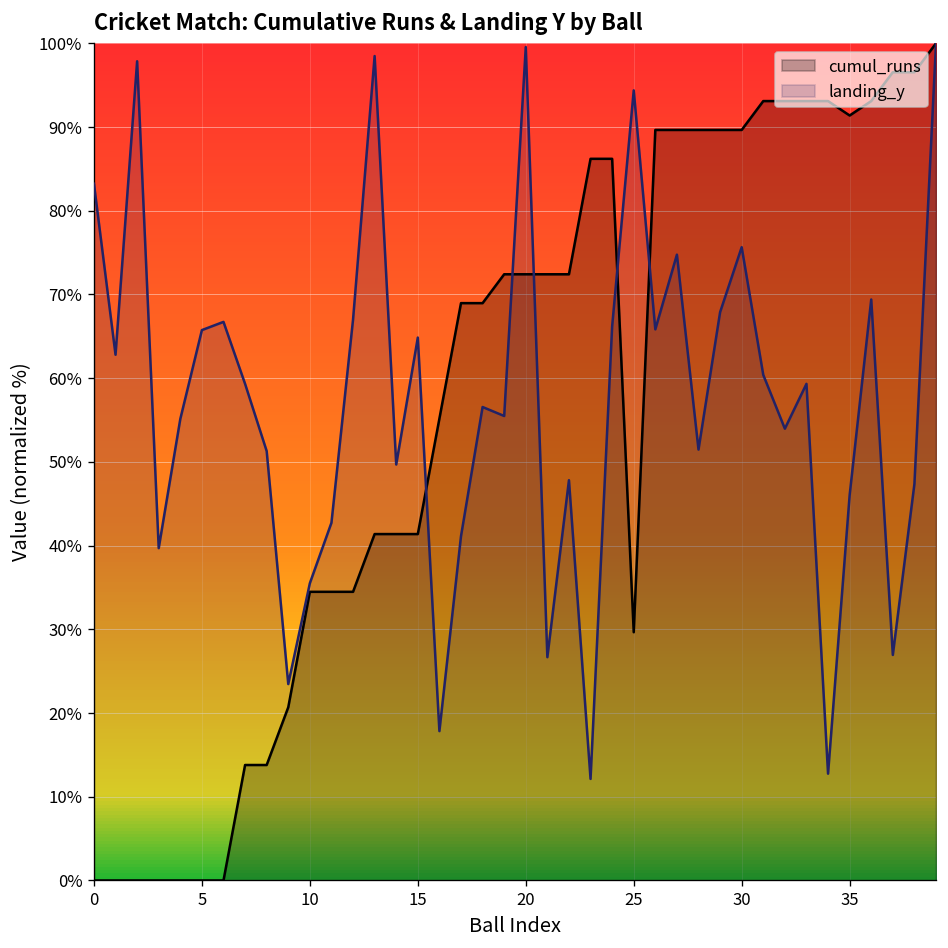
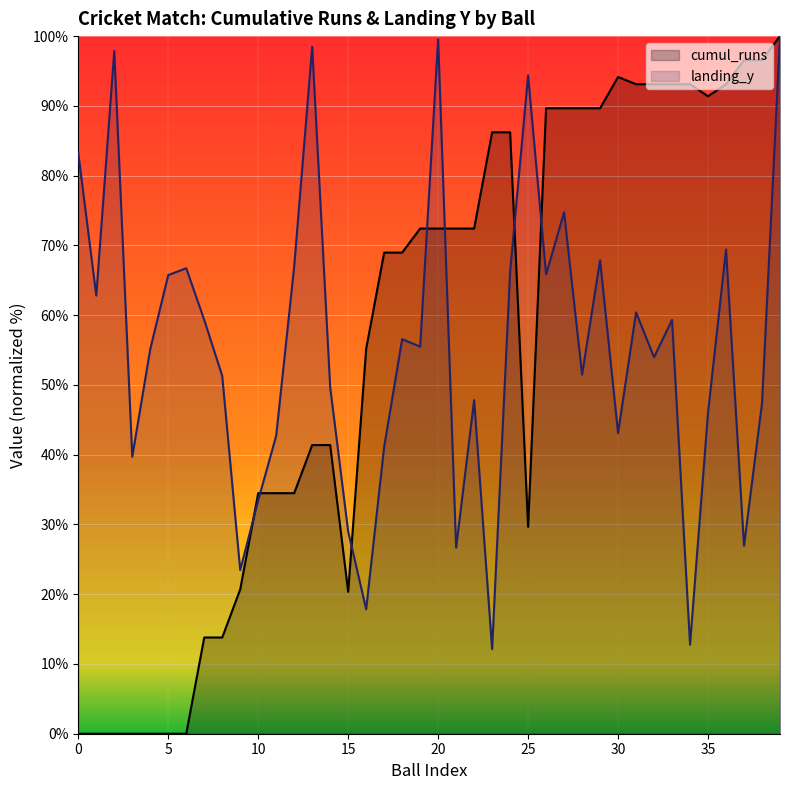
landing_y, 10: 36% -> 33%
cumul_runs, 15: 41% -> 20%
landing_y, 15: 65% -> 29%
cumul_runs, 30: 90% -> 94%
landing_y, 30: 76% -> 43%
